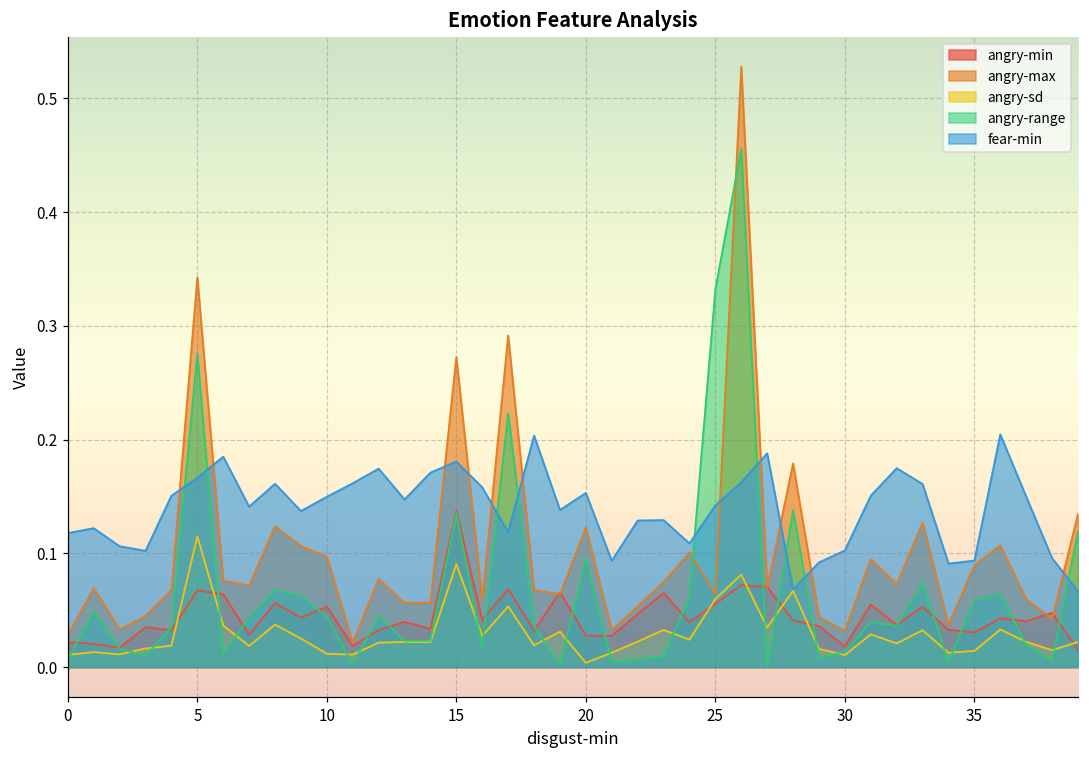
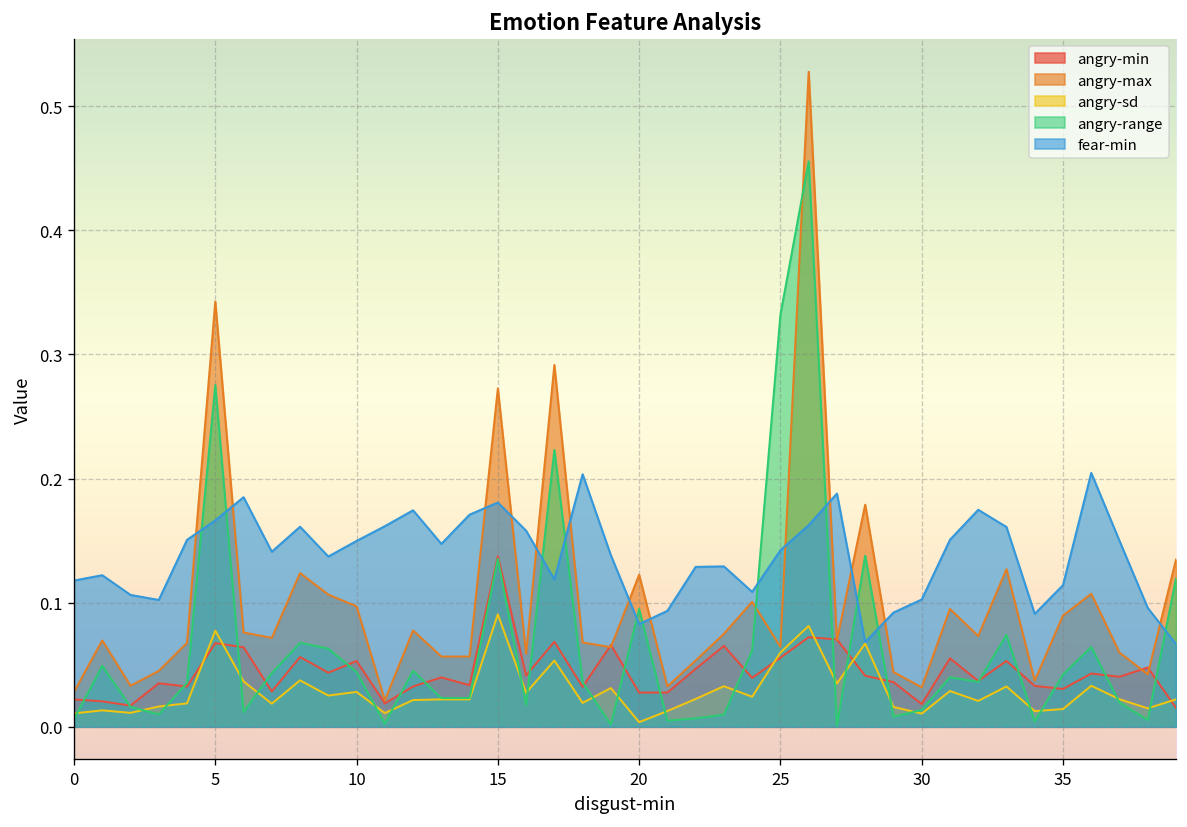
angry-sd, 5: 0.115 -> 0.077
angry-sd, 10: 0.012 -> 0.028
fear-min, 20: 0.153 -> 0.083
angry-range, 35: 0.059 -> 0.042
fear-min, 35: 0.094 -> 0.114
